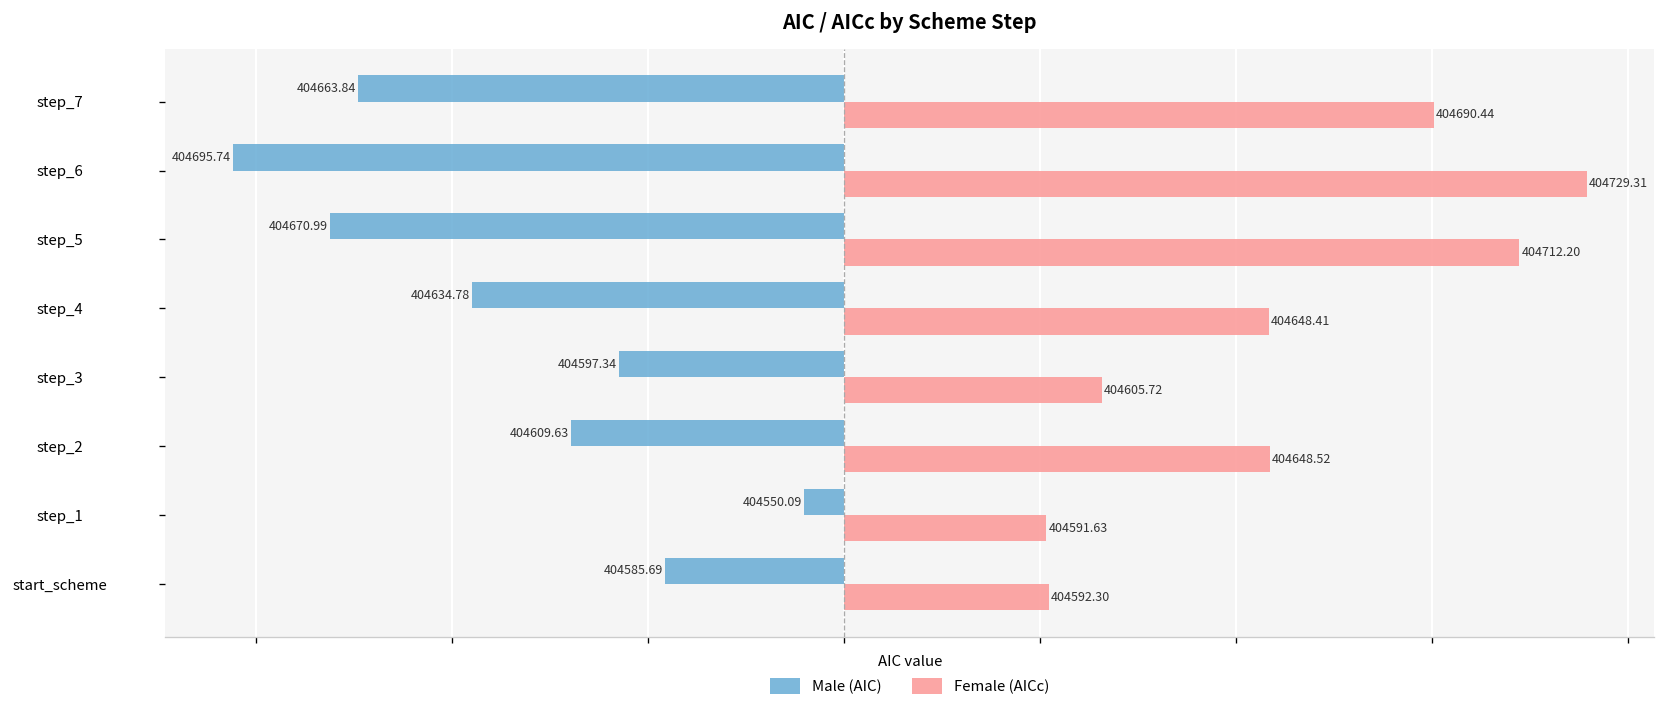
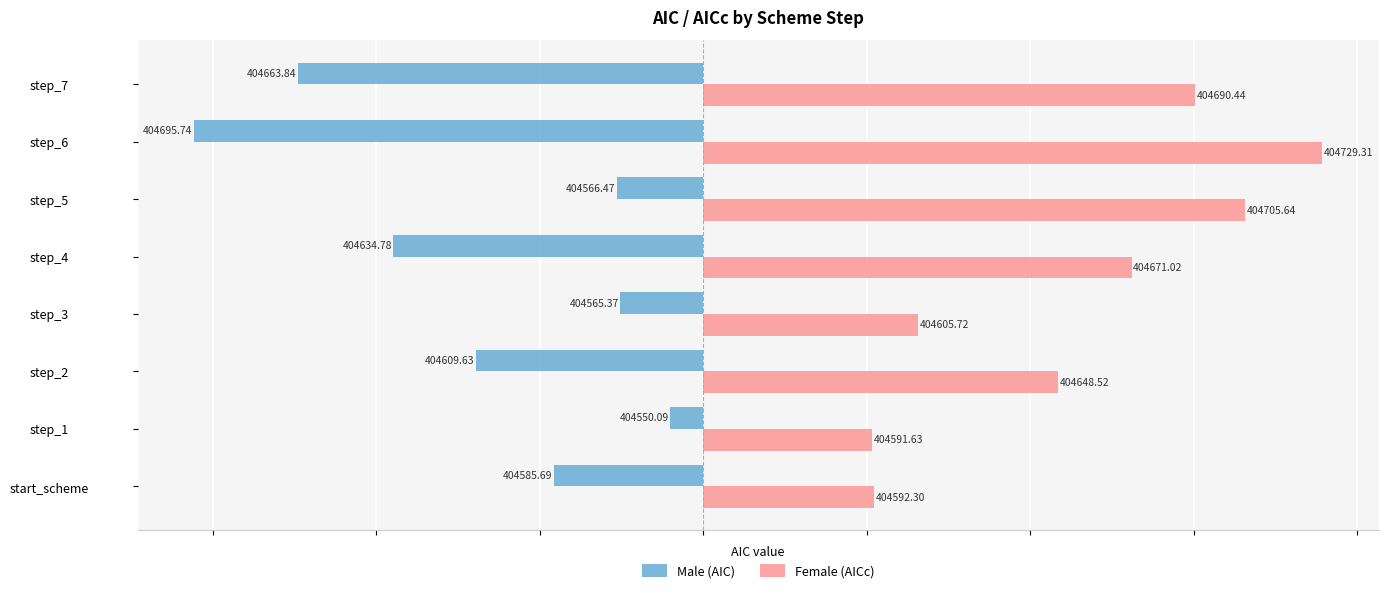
Male (AIC), step_5: 404670.99 -> 404566.47
Female (AICc), step_5: 404712.20 -> 404705.64
Female (AICc), step_4: 404648.41 -> 404671.02
Male (AIC), step_3: 404597.34 -> 404565.37
